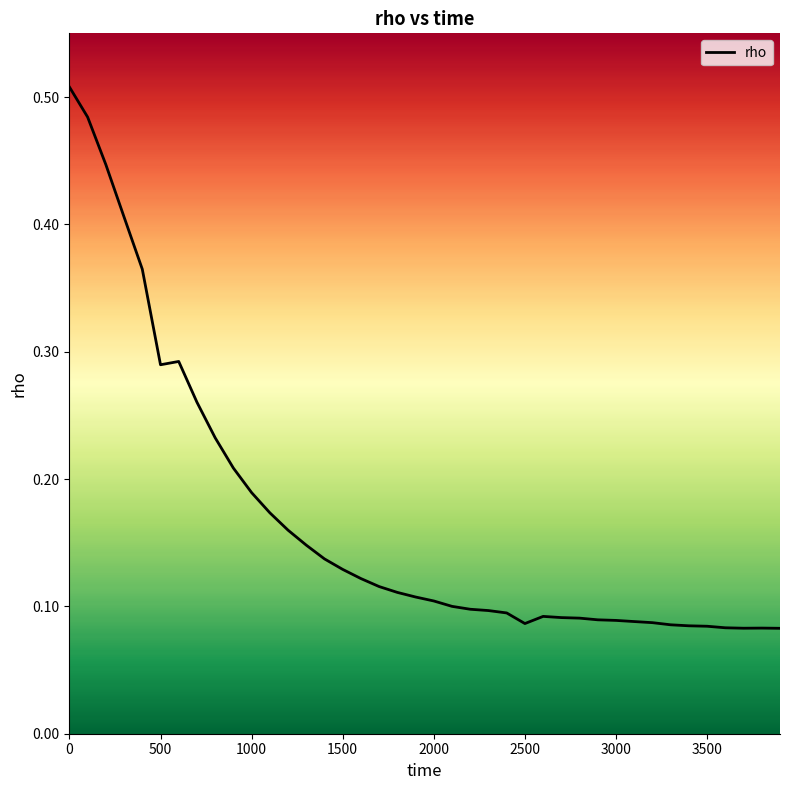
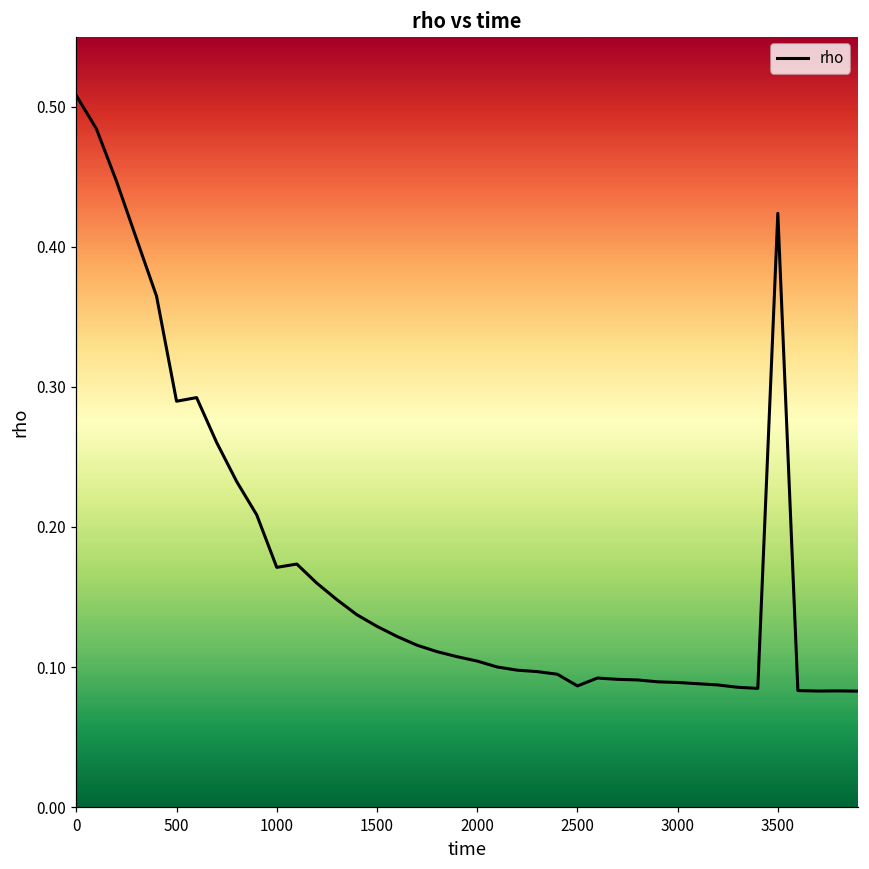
1000: 0.189 -> 0.171
3500: 0.084 -> 0.424
